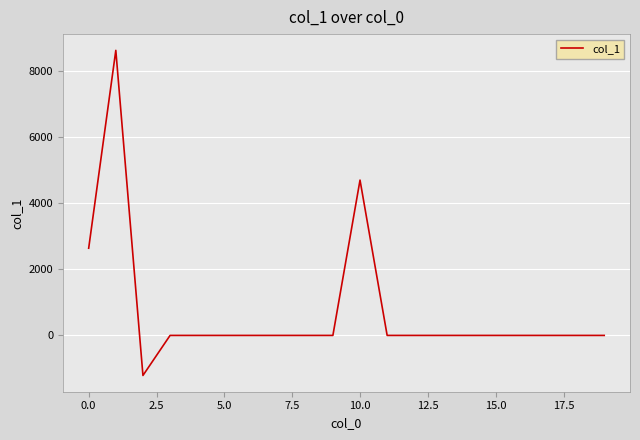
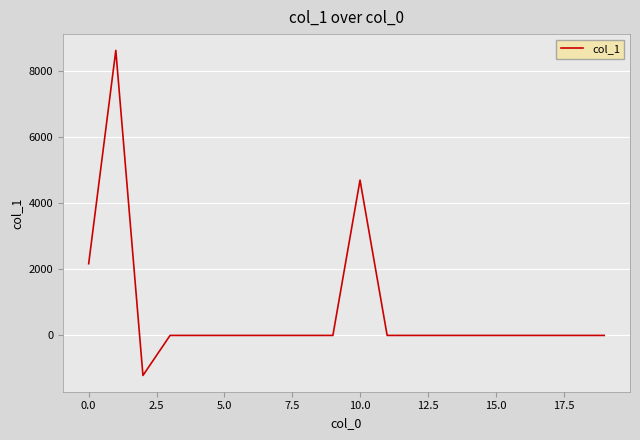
0.0: 2600 -> 2200
